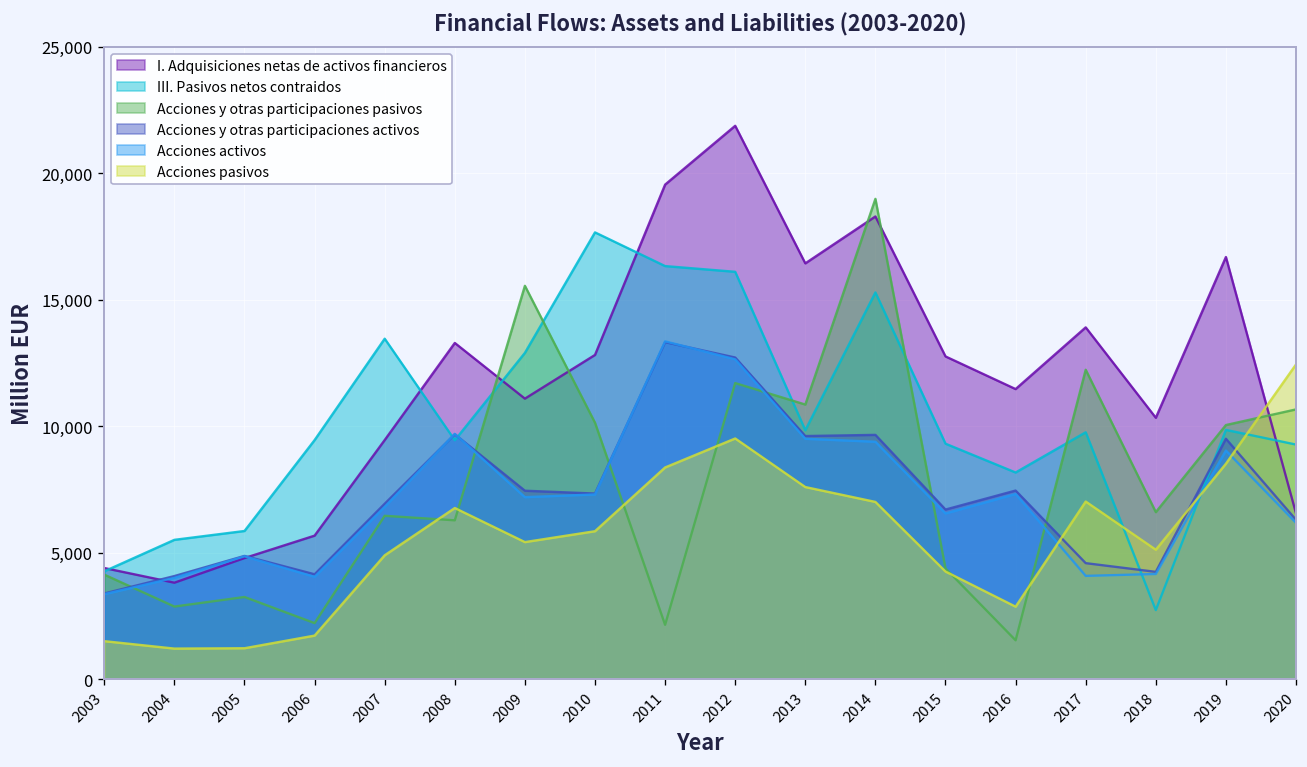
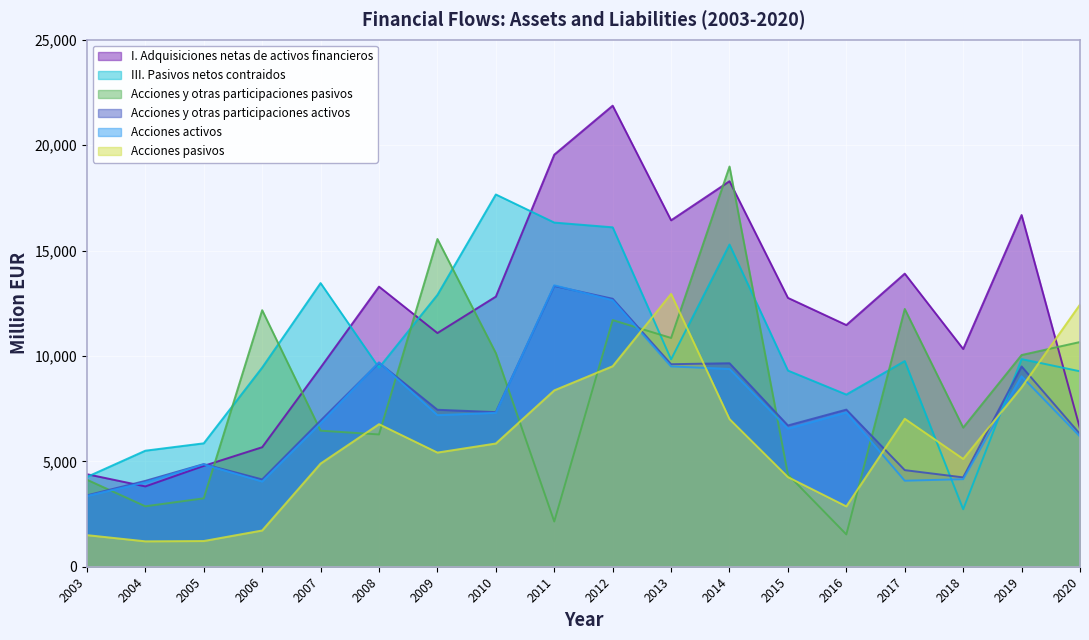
Acciones y otras participaciones pasivos, 2006: 2,200 -> 12,200
Acciones pasivos, 2013: 7,600 -> 12,900
